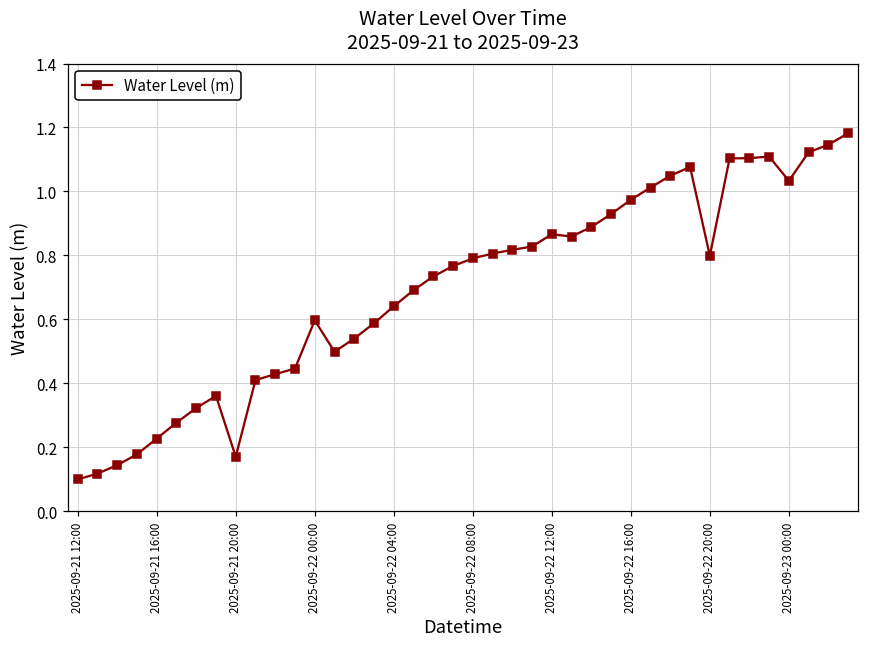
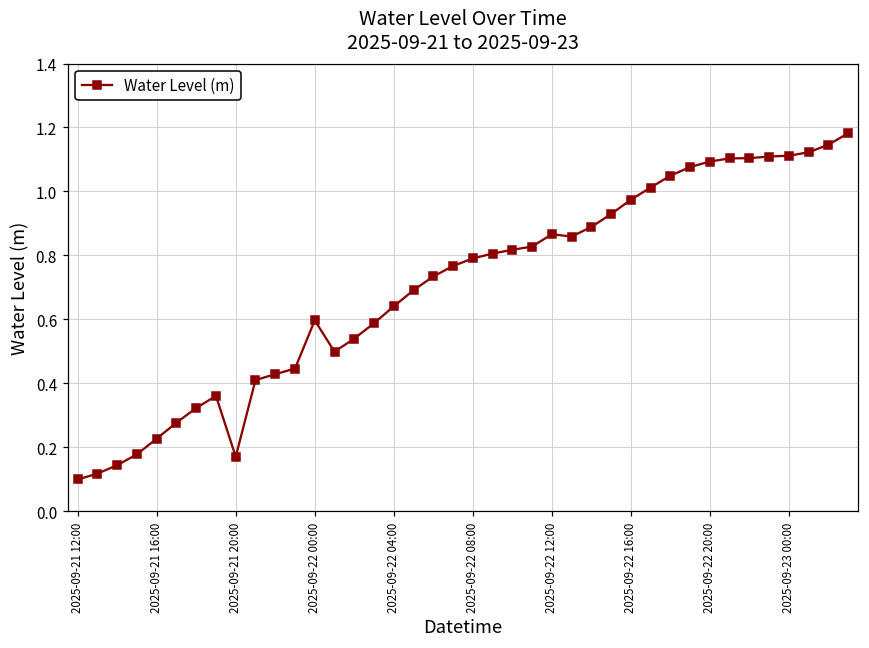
2025-09-22 20:00: 0.80 -> 1.09
2025-09-23 00:00: 1.03 -> 1.11
